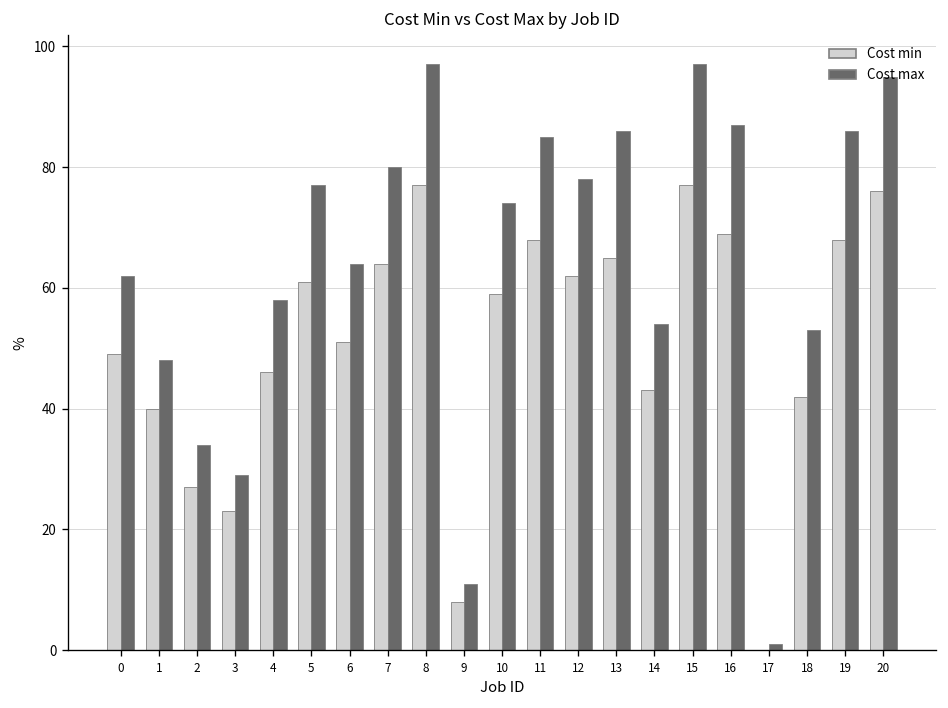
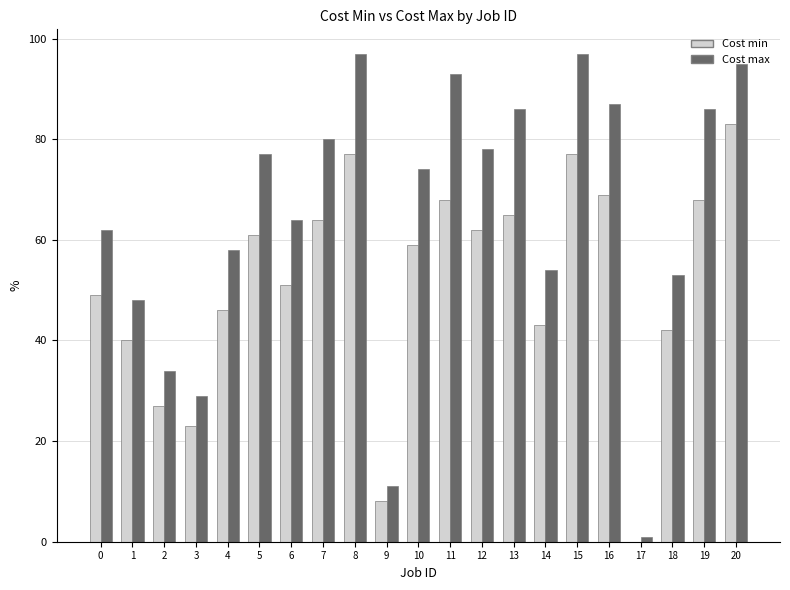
Cost max, 11: 85 -> 93
Cost min, 20: 76 -> 83
